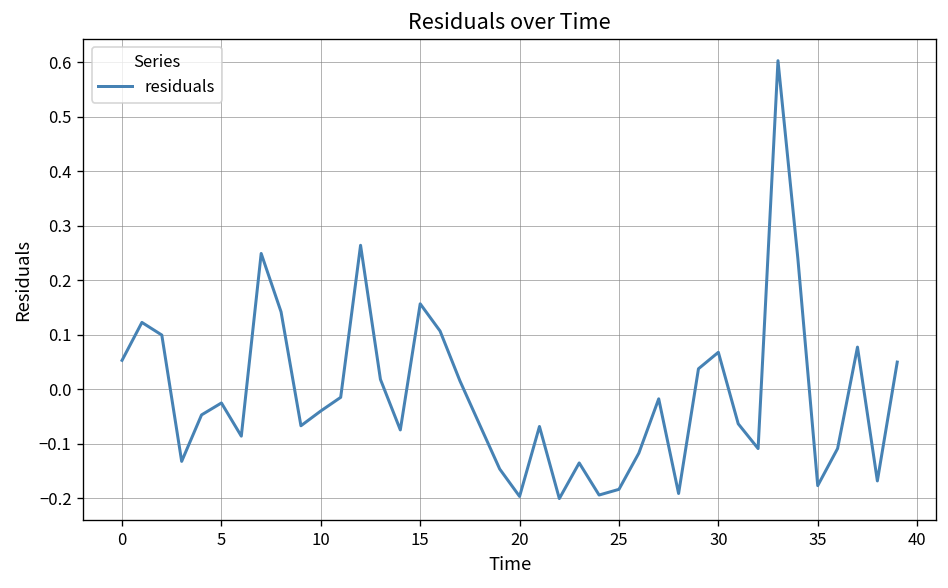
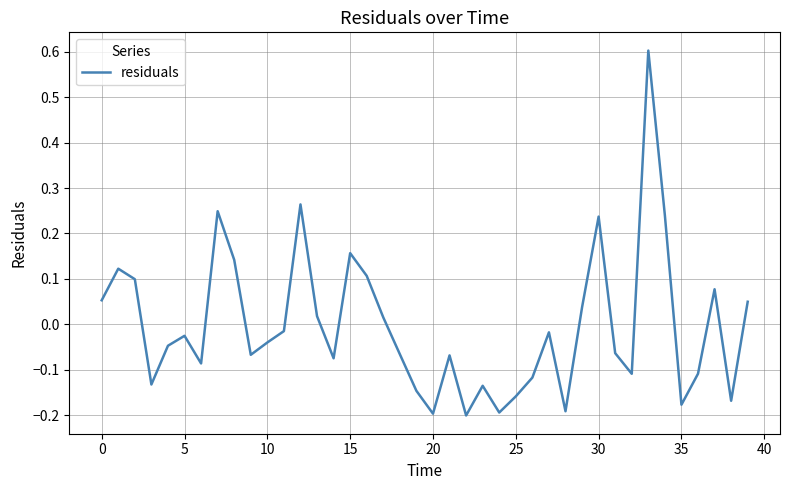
25: -0.18 -> -0.16
30: 0.07 -> 0.24
